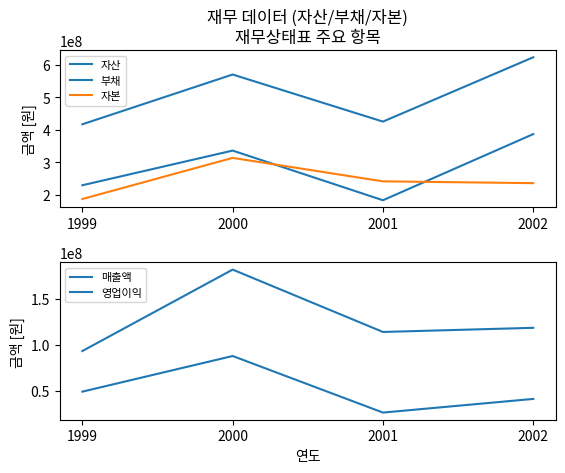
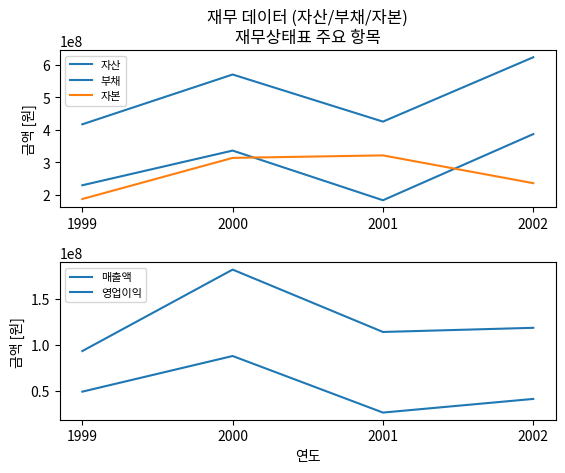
재무 데이터 (자산/부채/자본) 재무상태표 주요 항목, 자본, 2001: 240000000 -> 320000000
